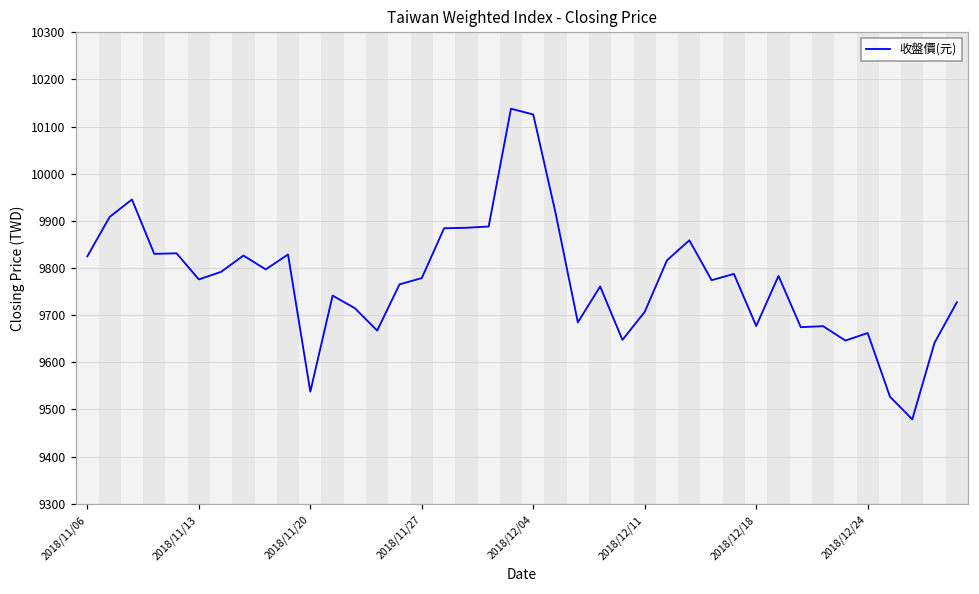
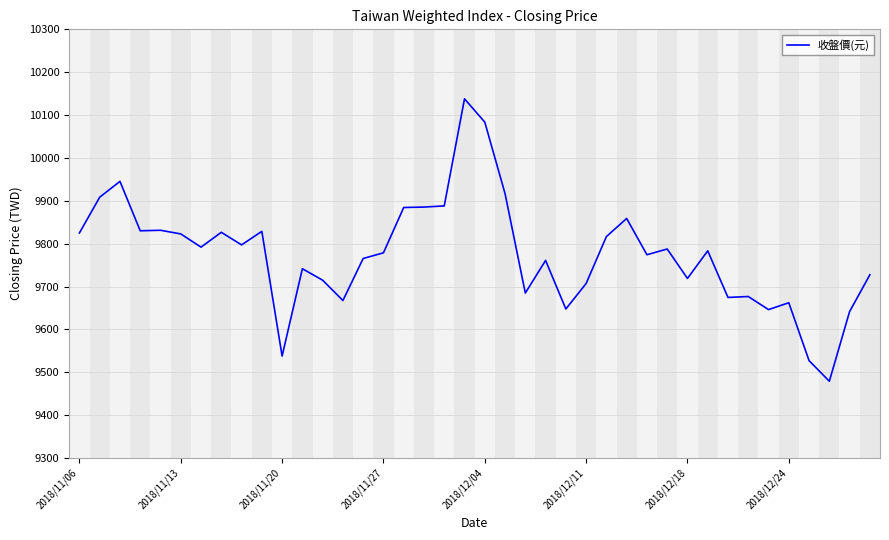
2018/11/13: 9780 -> 9820
2018/12/04: 10130 -> 10080
2018/12/18: 9680 -> 9720
